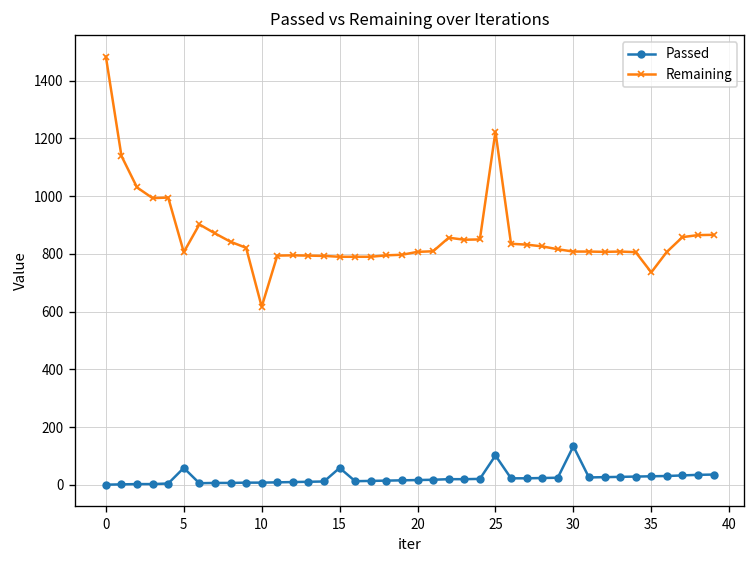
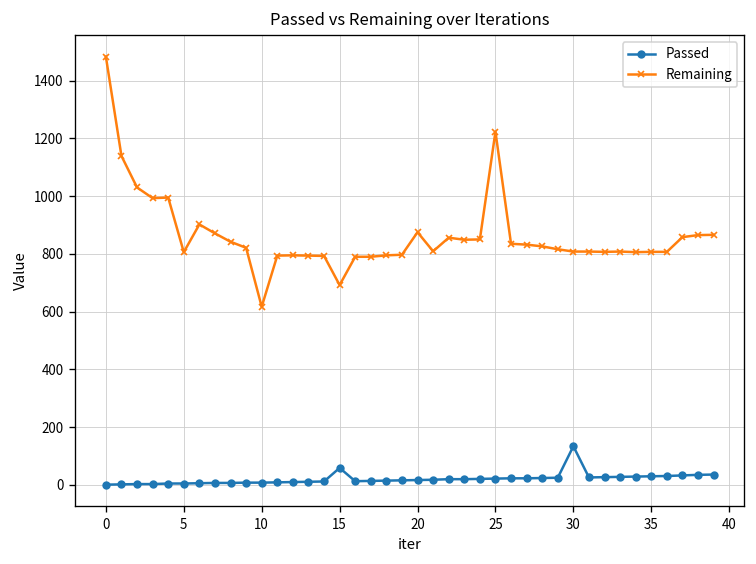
Passed, 5: 60 -> 10
Remaining, 15: 790 -> 690
Remaining, 20: 810 -> 880
Passed, 25: 100 -> 20
Remaining, 35: 740 -> 810
